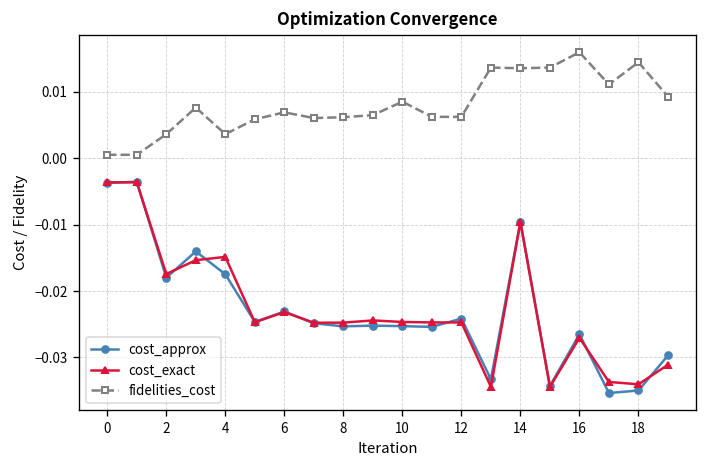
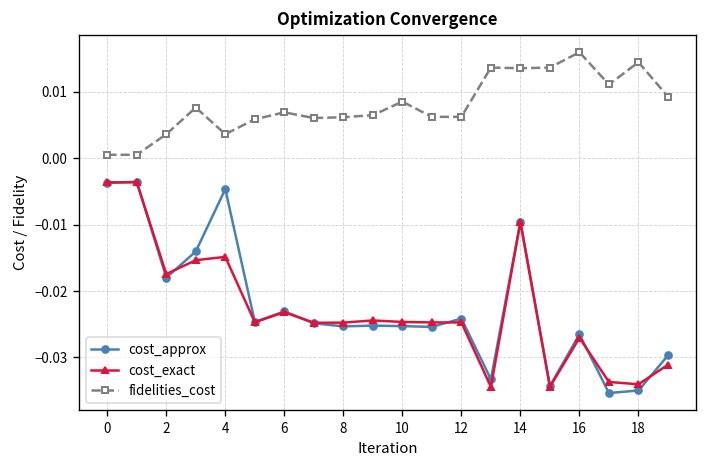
cost_approx, 4: -0.017 -> -0.005
